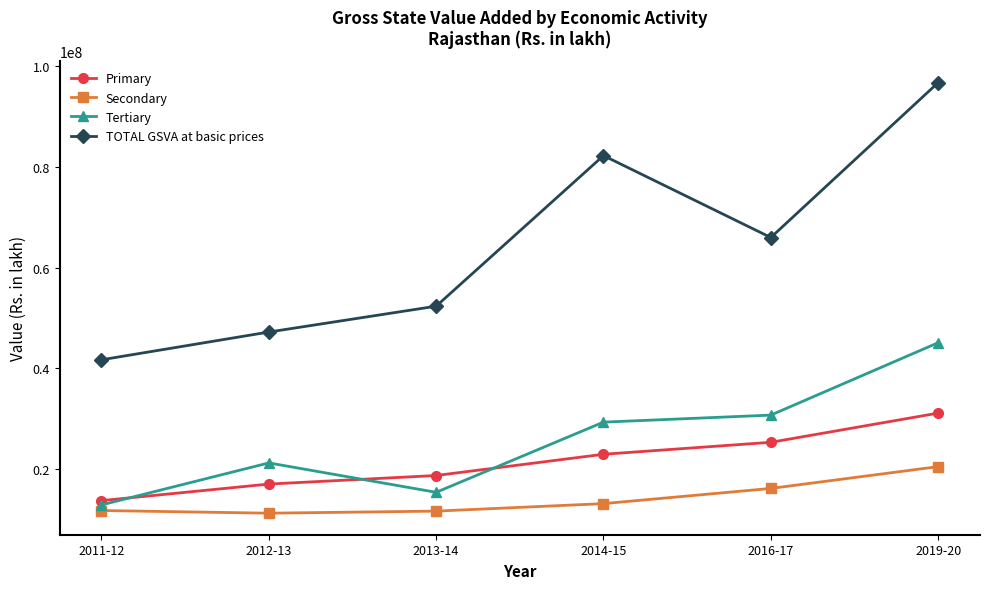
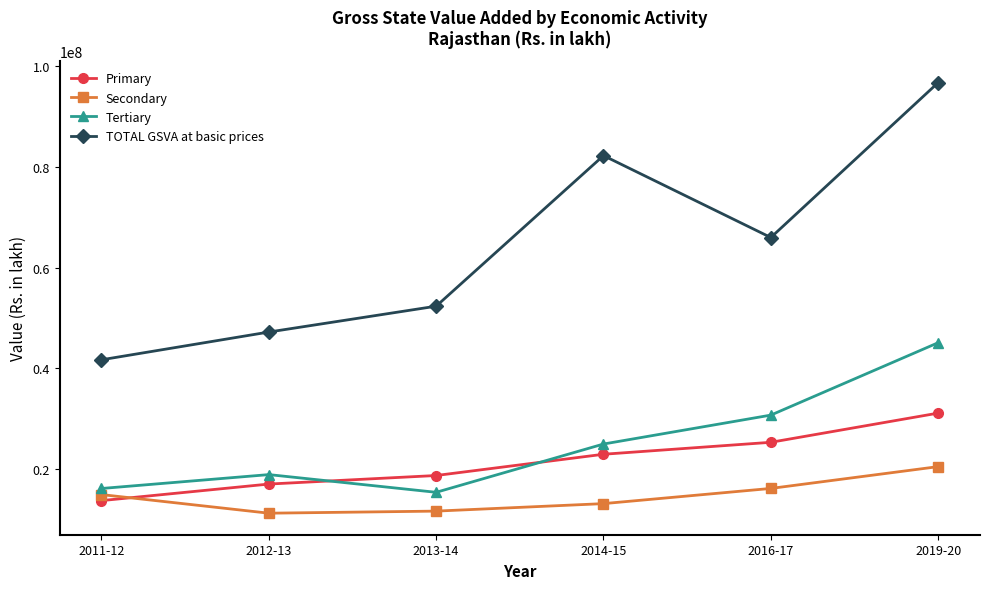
Secondary, 2011-12: 12000000 -> 15000000
Tertiary, 2011-12: 13000000 -> 16000000
Tertiary, 2012-13: 21000000 -> 19000000
Tertiary, 2014-15: 29000000 -> 25000000
